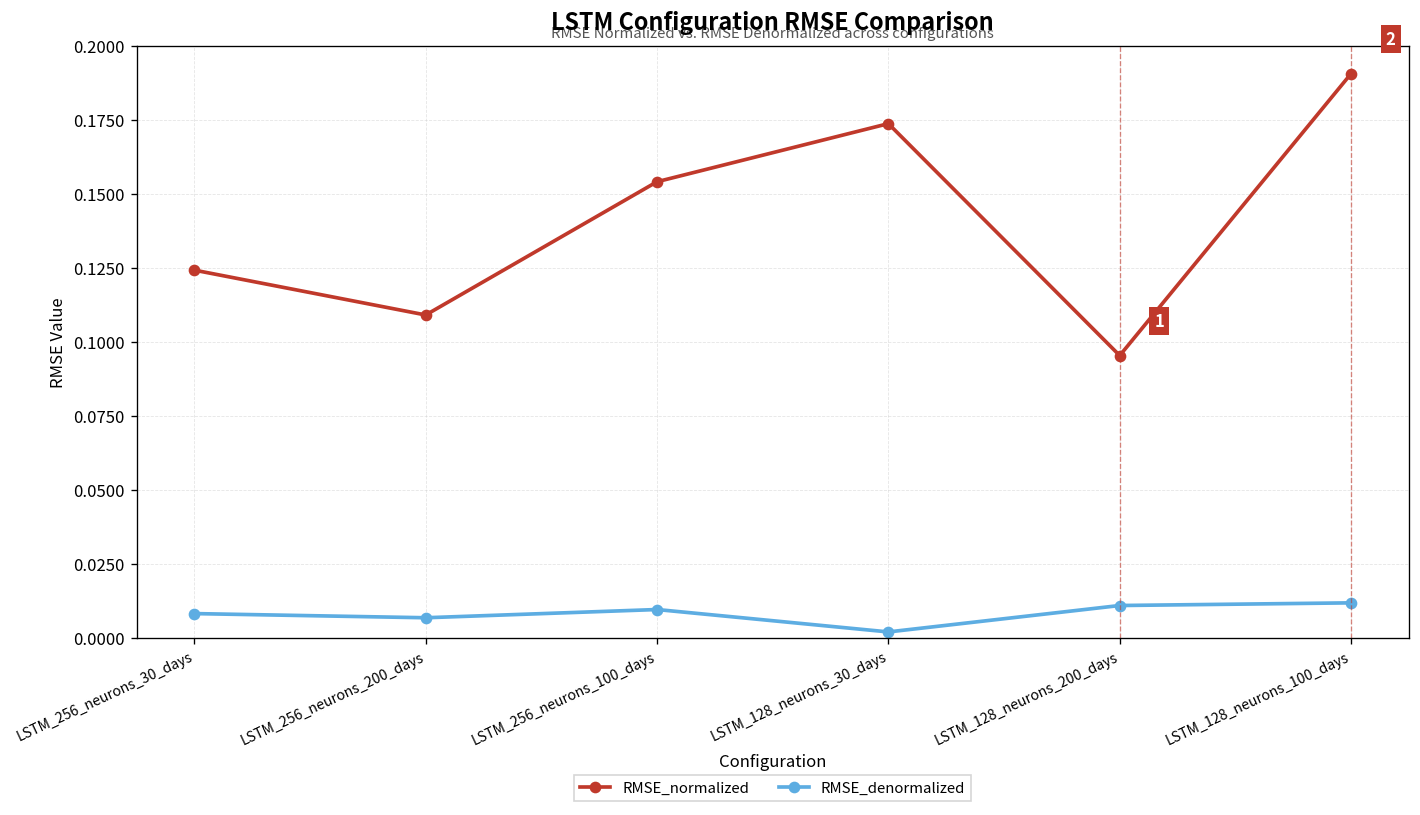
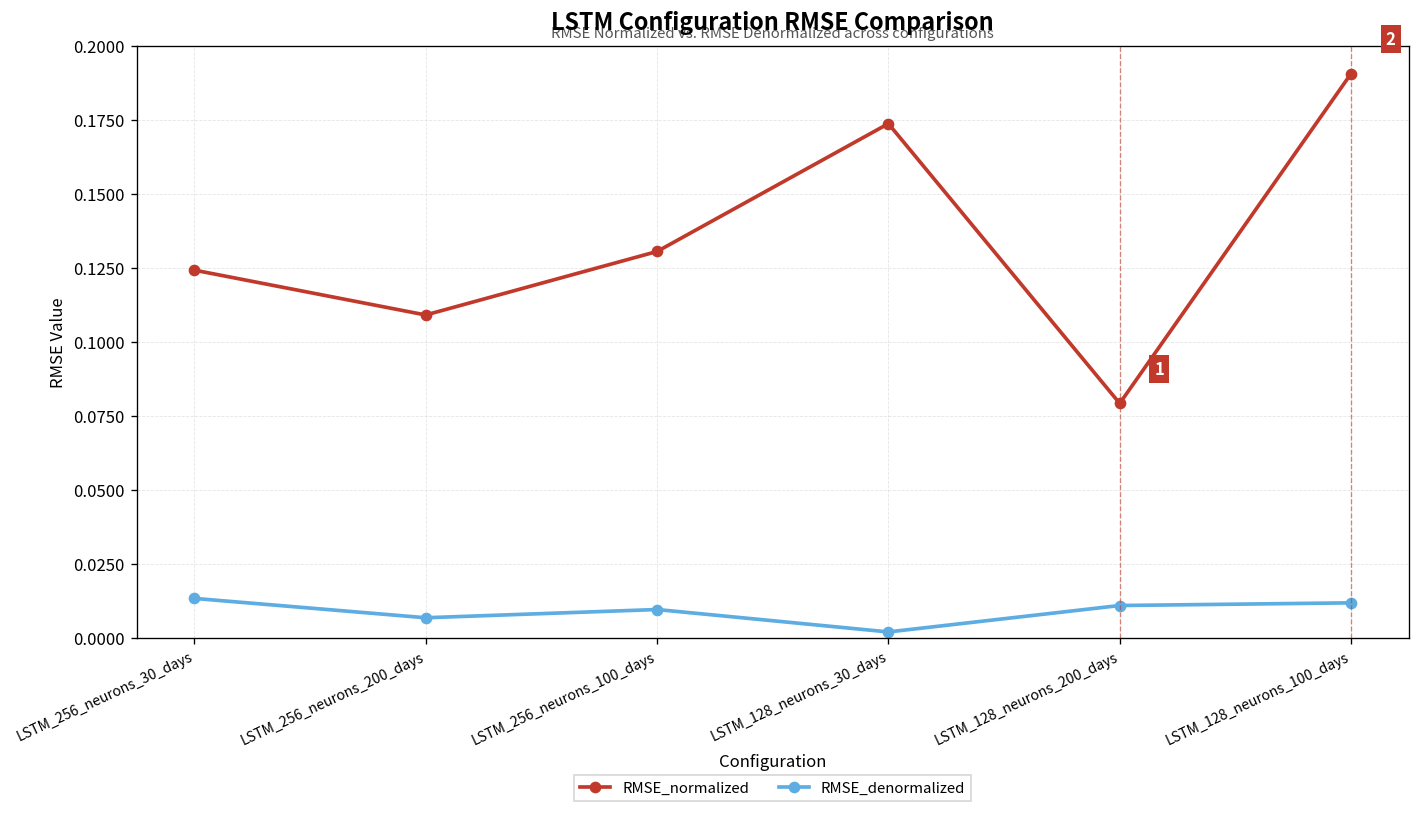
RMSE_denormalized, LSTM_256_neurons_30_days: 0.008 -> 0.013
RMSE_normalized, LSTM_256_neurons_100_days: 0.154 -> 0.130
RMSE_normalized, LSTM_128_neurons_200_days: 0.095 -> 0.079
